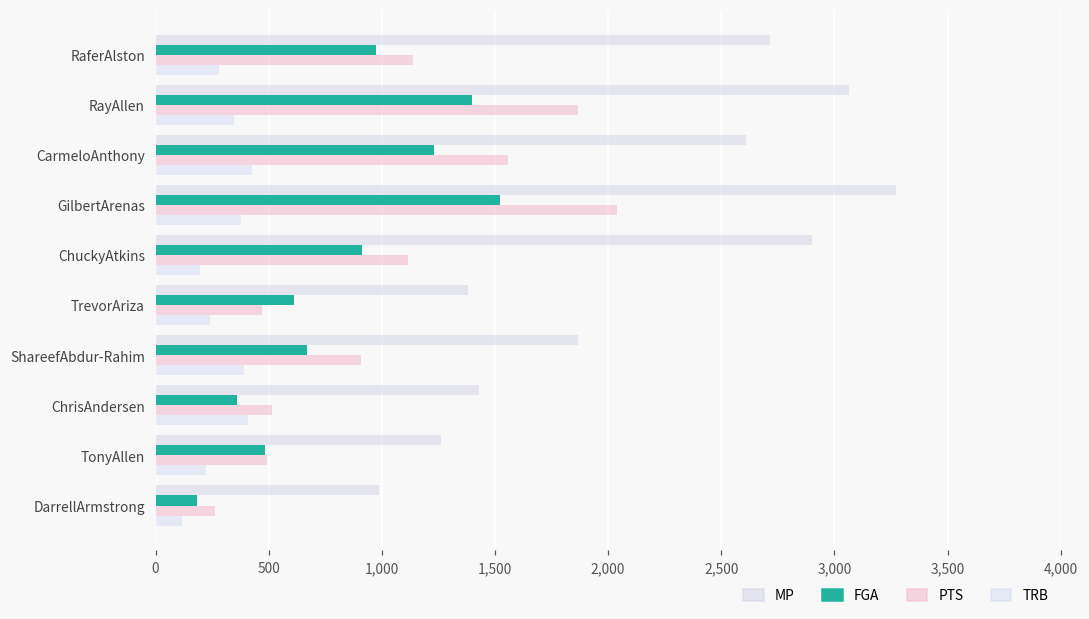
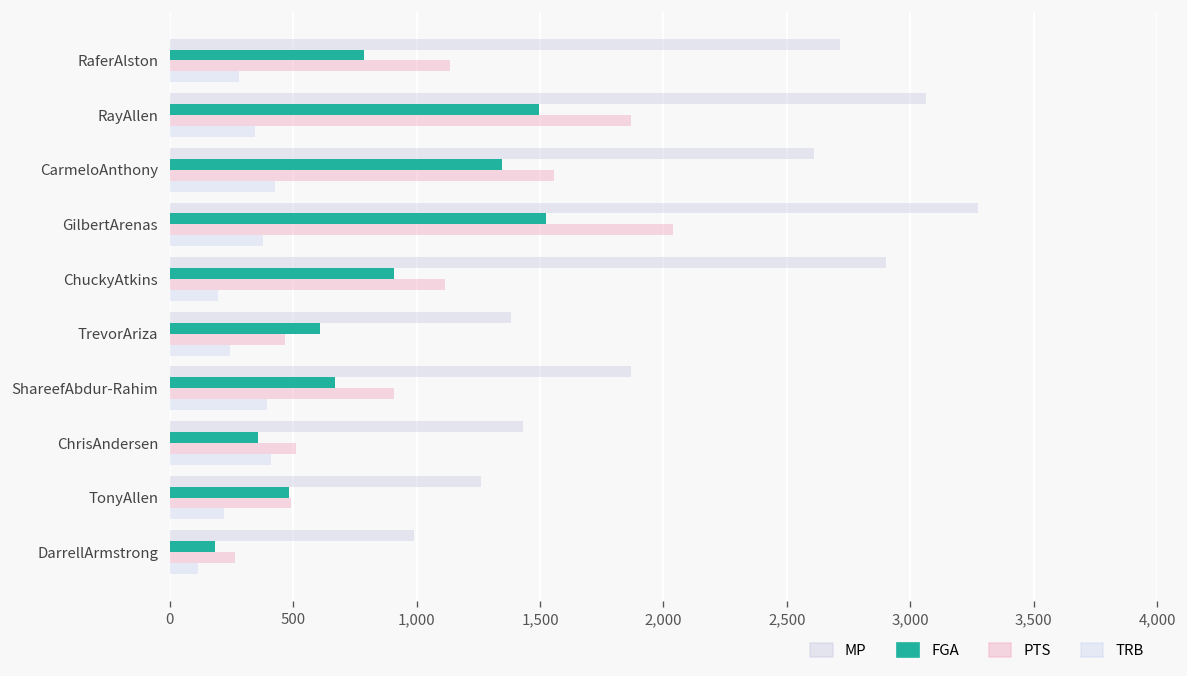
FGA, RaferAlston: 970 -> 790
FGA, RayAllen: 1,400 -> 1,490
FGA, CarmeloAnthony: 1,230 -> 1,340
